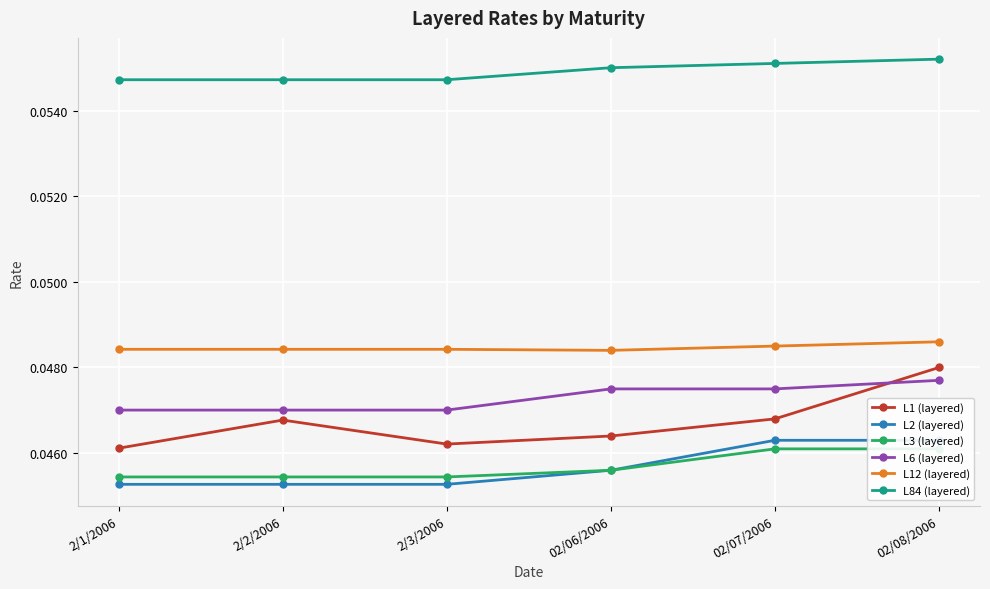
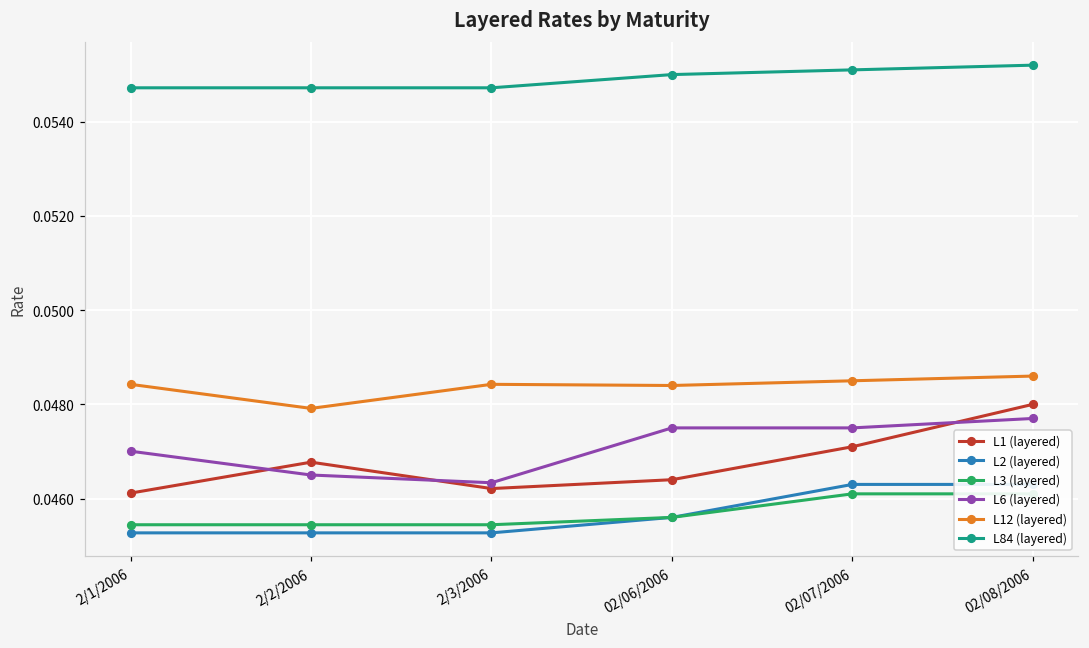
L6 (layered), 2/2/2006: 0.0470 -> 0.0465
L12 (layered), 2/2/2006: 0.0484 -> 0.0479
L6 (layered), 2/3/2006: 0.0470 -> 0.0463
L1 (layered), 02/07/2006: 0.0468 -> 0.0471
